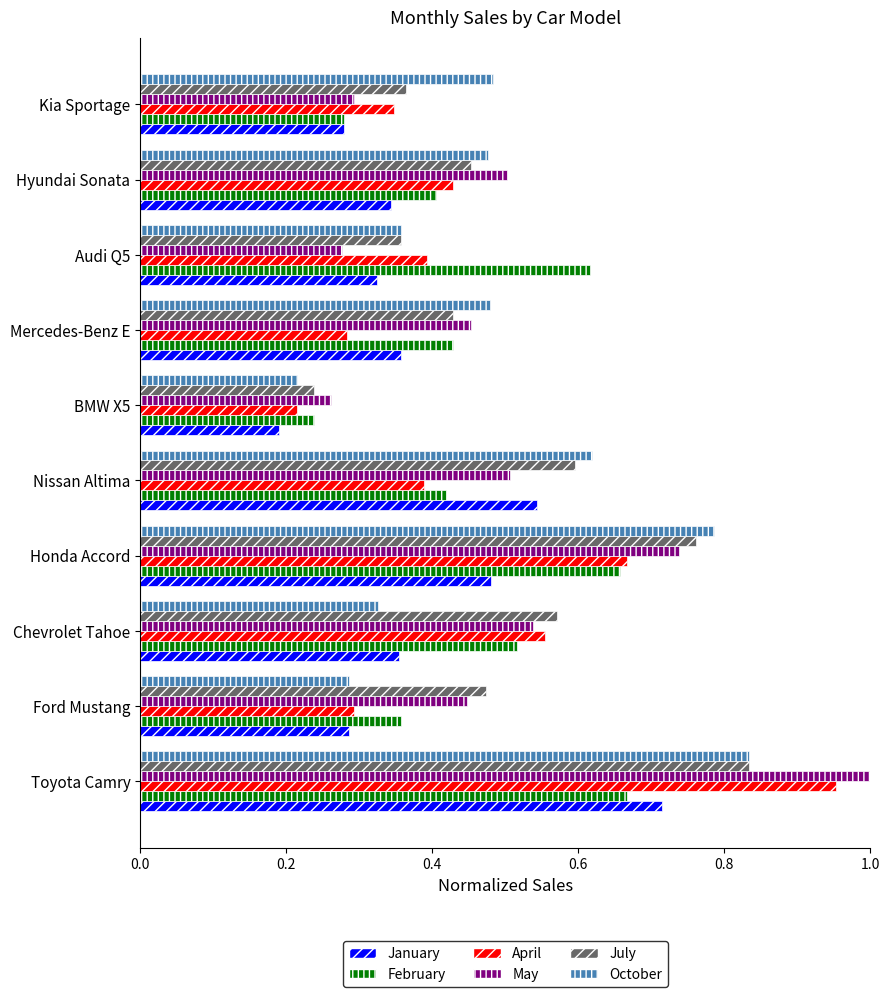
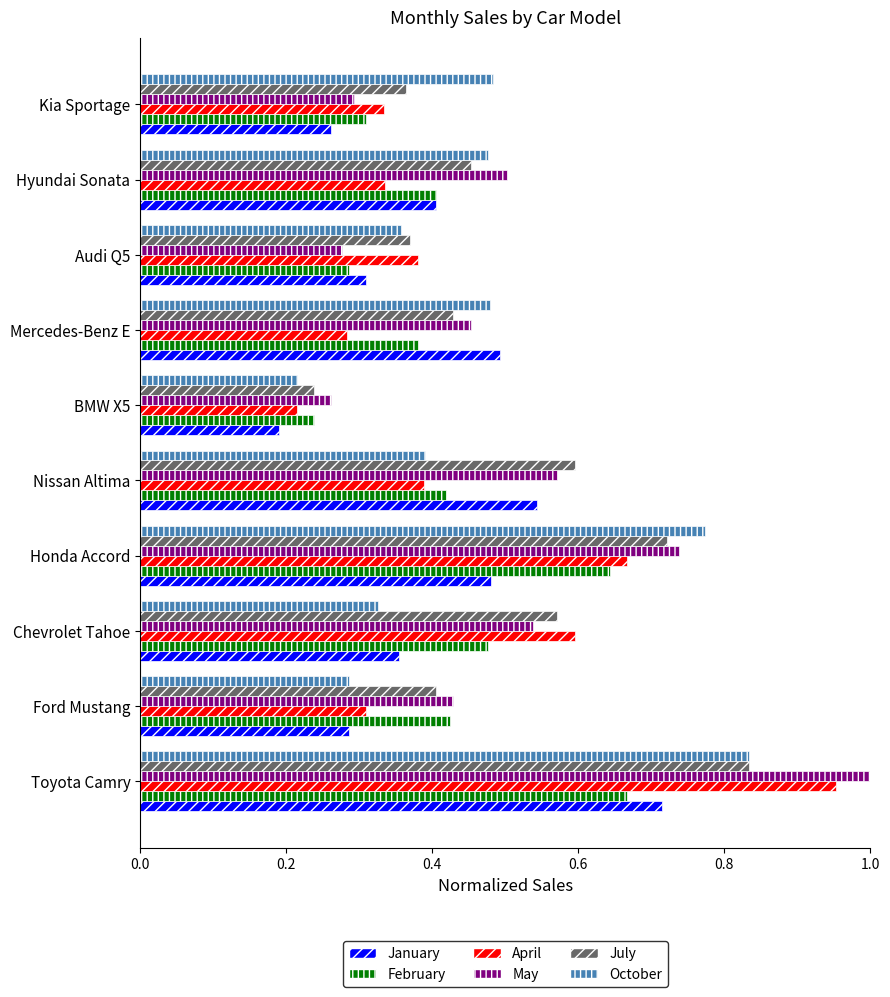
April, Kia Sportage: 0.35 -> 0.33
February, Kia Sportage: 0.28 -> 0.31
January, Kia Sportage: 0.28 -> 0.26
April, Hyundai Sonata: 0.43 -> 0.34
January, Hyundai Sonata: 0.34 -> 0.40
July, Audi Q5: 0.36 -> 0.37
April, Audi Q5: 0.39 -> 0.38
February, Audi Q5: 0.62 -> 0.29
January, Audi Q5: 0.32 -> 0.31
February, Mercedes-Benz E: 0.43 -> 0.38
January, Mercedes-Benz E: 0.36 -> 0.49
October, Nissan Altima: 0.62 -> 0.39
May, Nissan Altima: 0.51 -> 0.57
October, Honda Accord: 0.79 -> 0.77
July, Honda Accord: 0.76 -> 0.72
February, Honda Accord: 0.66 -> 0.64
April, Chevrolet Tahoe: 0.55 -> 0.60
February, Chevrolet Tahoe: 0.52 -> 0.48
July, Ford Mustang: 0.47 -> 0.40
May, Ford Mustang: 0.45 -> 0.43
April, Ford Mustang: 0.29 -> 0.31
February, Ford Mustang: 0.36 -> 0.42
